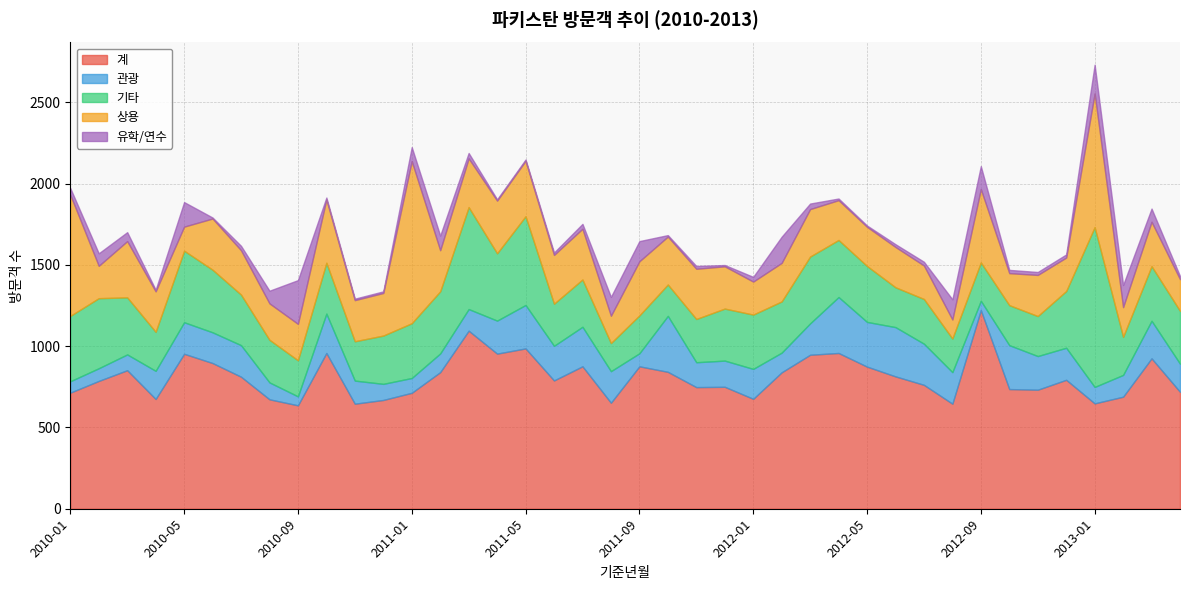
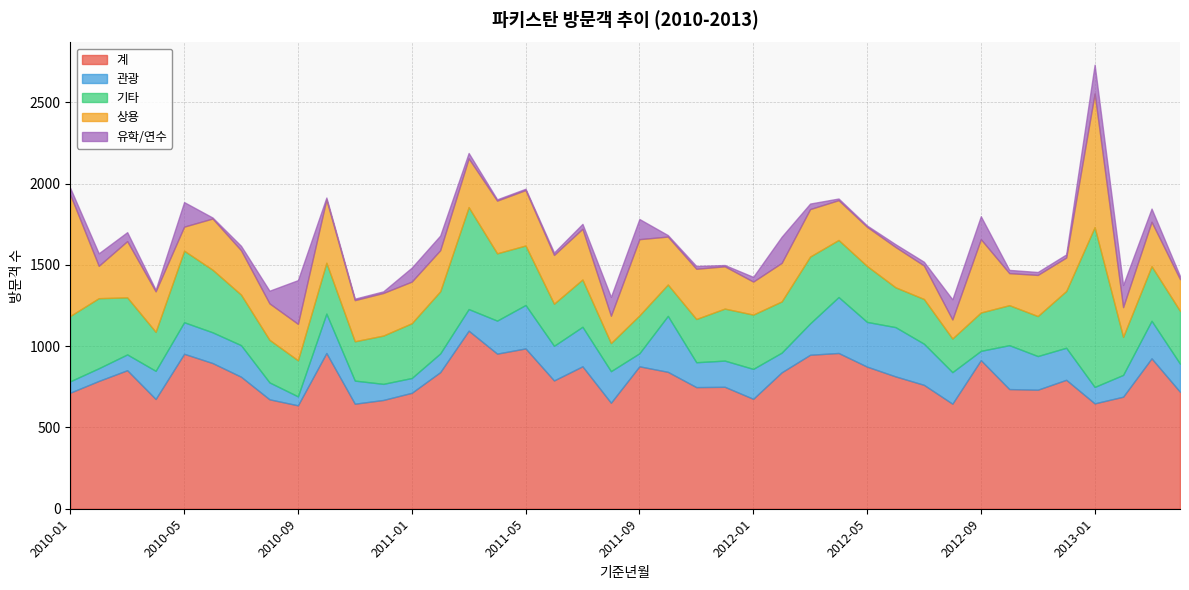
상용, 2011-01: 1000 -> 260
기타, 2011-05: 550 -> 370
상용, 2011-09: 330 -> 470
계, 2012-09: 1220 -> 910
